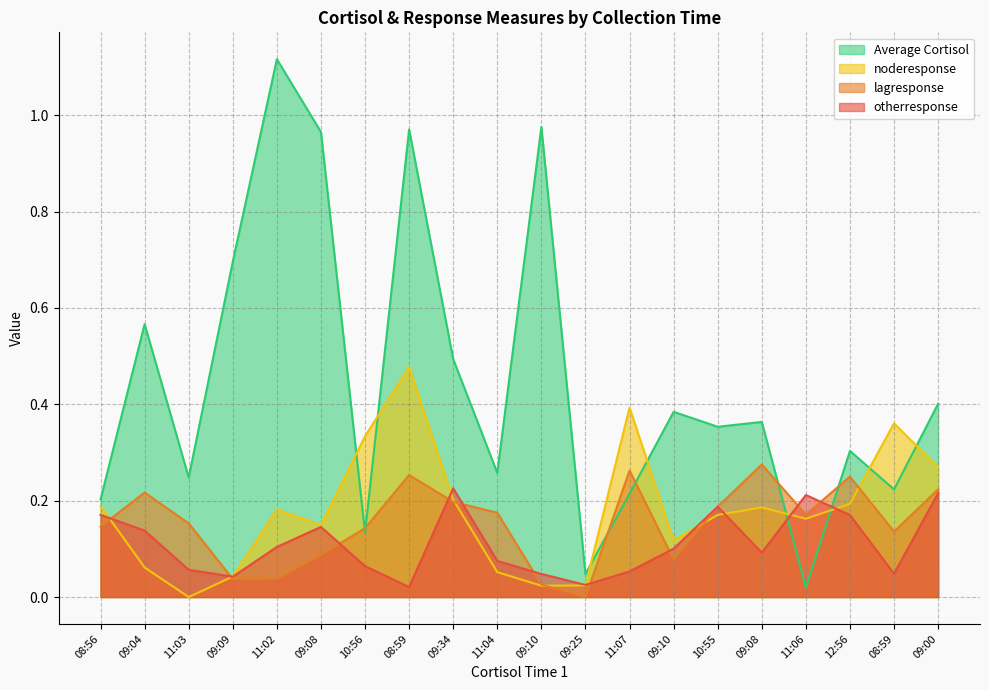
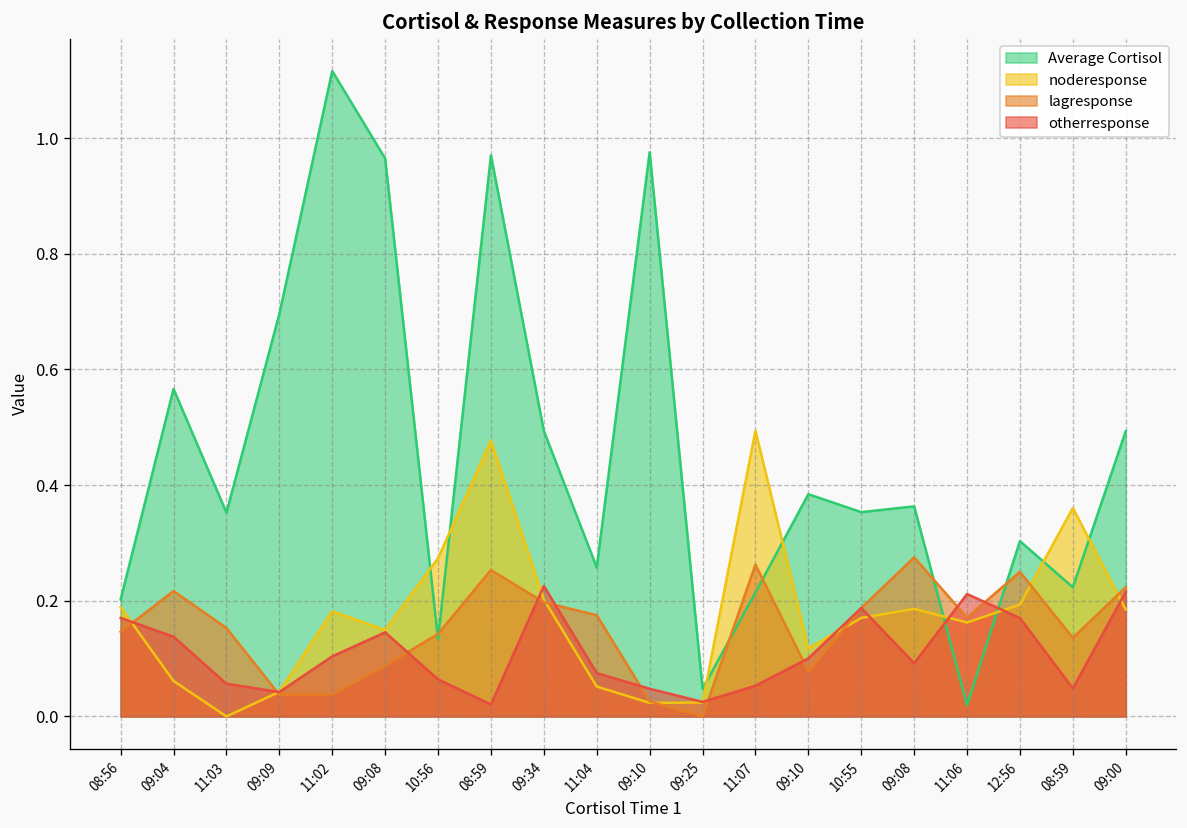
Average Cortisol, 11:03: 0.25 -> 0.35
noderesponse, 10:56: 0.33 -> 0.27
noderesponse, 11:07: 0.39 -> 0.49
Average Cortisol, 09:00: 0.40 -> 0.49
noderesponse, 09:00: 0.27 -> 0.18
